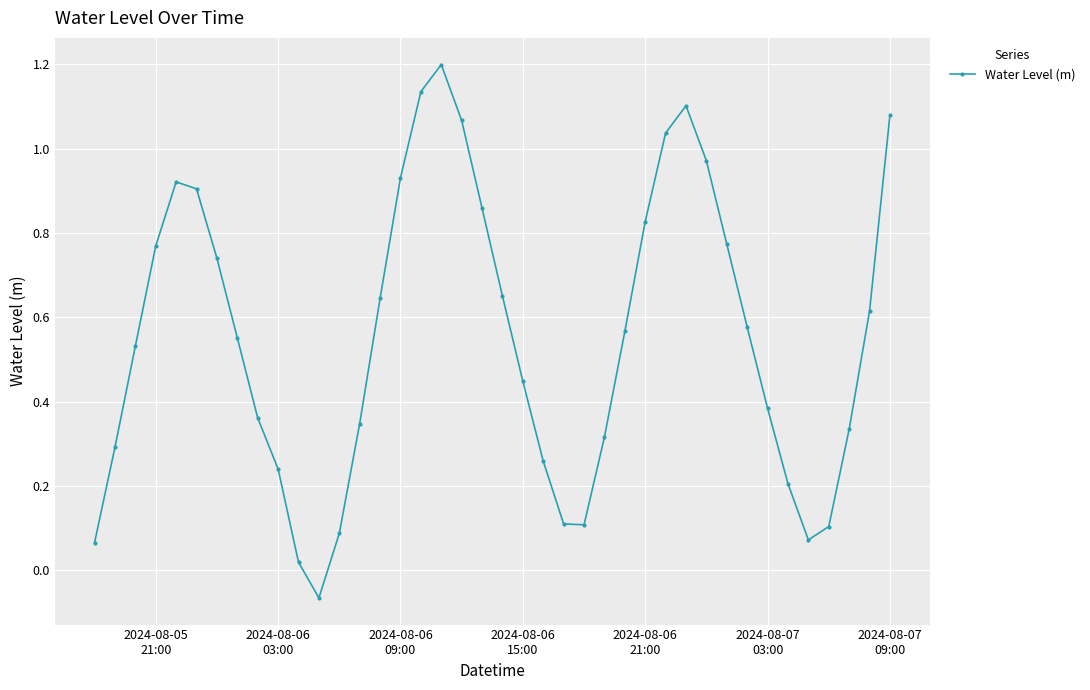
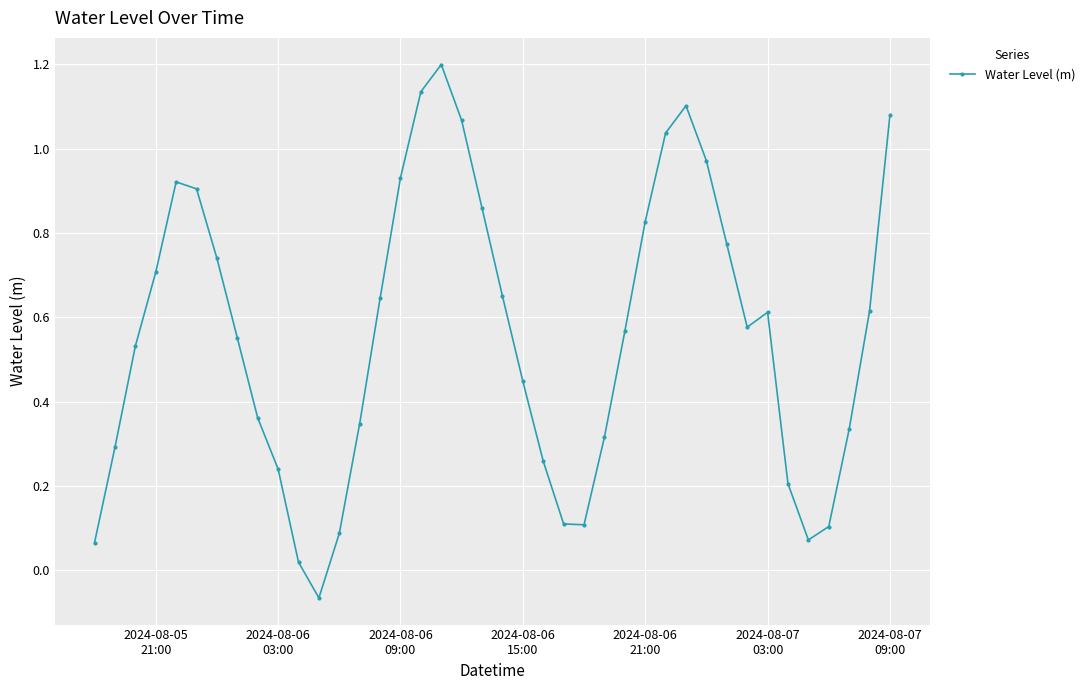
2024-08-05 21:00: 0.77 -> 0.71
2024-08-07 03:00: 0.38 -> 0.61
